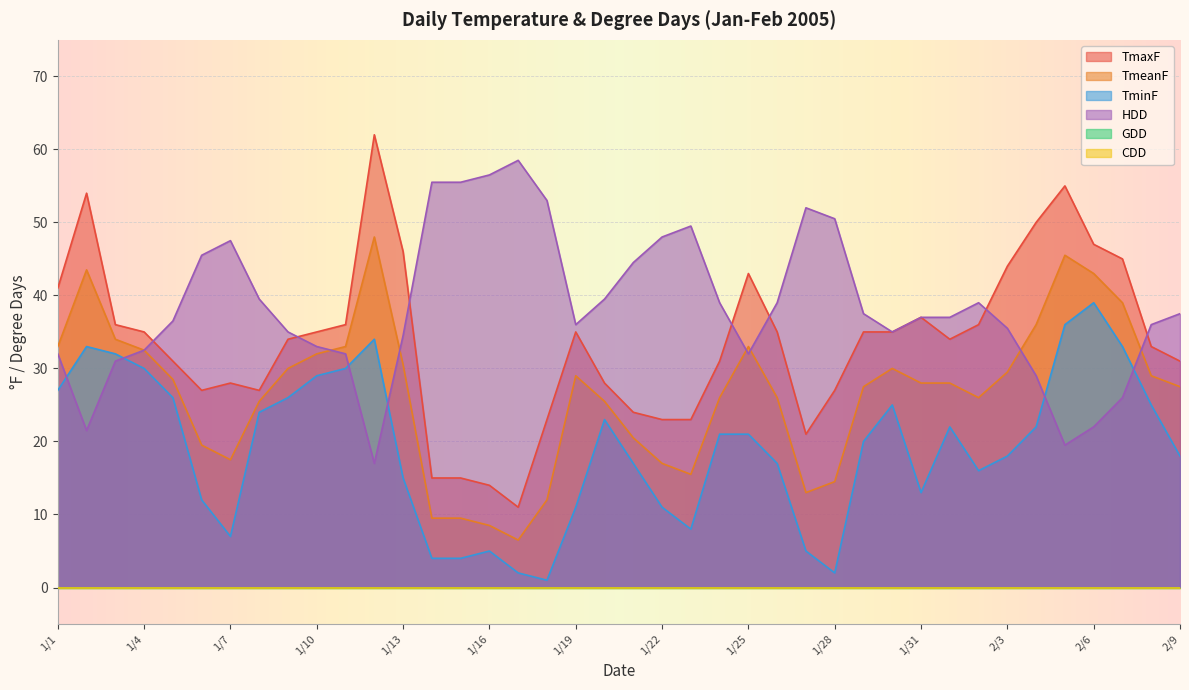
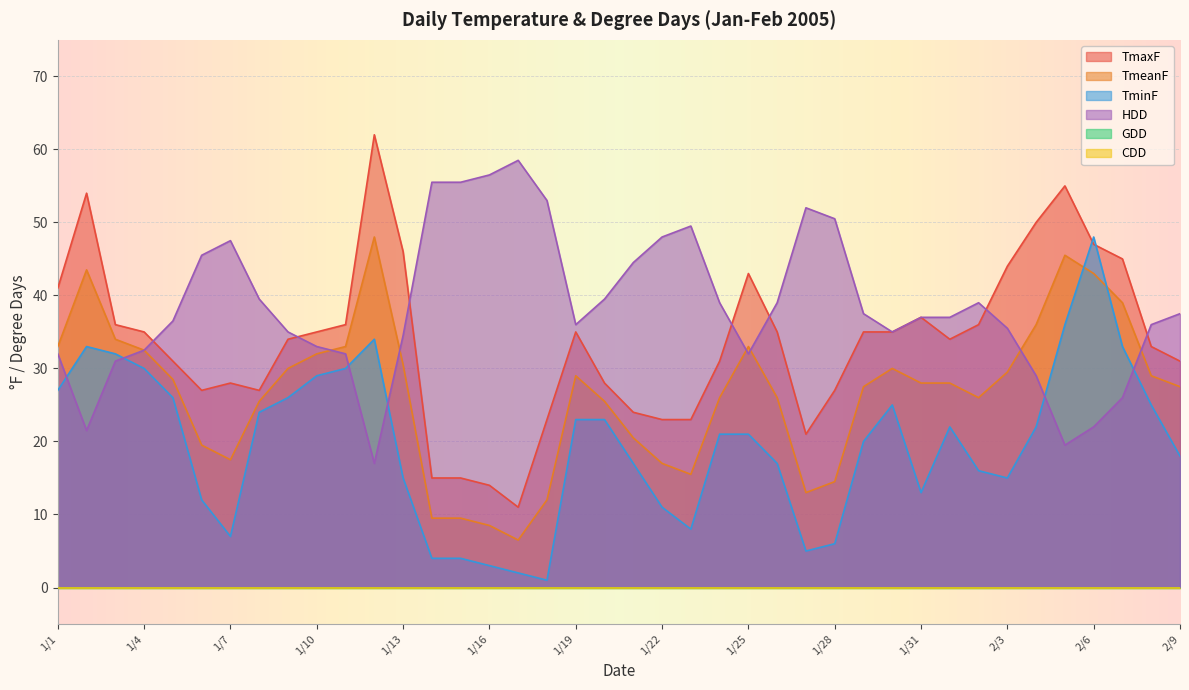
TminF, 1/16: 5 -> 3
TminF, 1/19: 11 -> 23
TminF, 1/28: 2 -> 6
TminF, 2/3: 18 -> 15
TminF, 2/6: 39 -> 48
